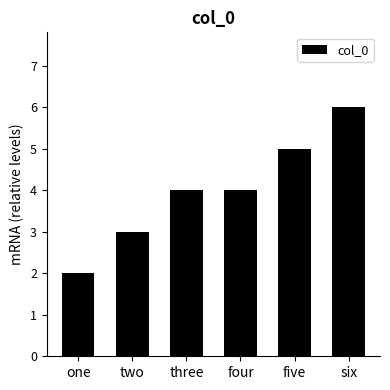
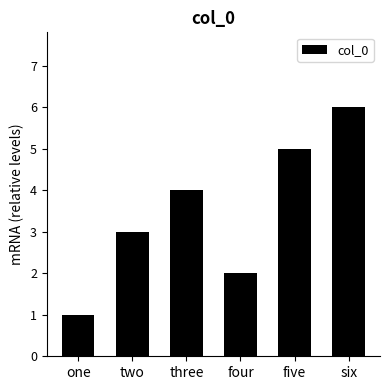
one: 2 -> 1
four: 4 -> 2
